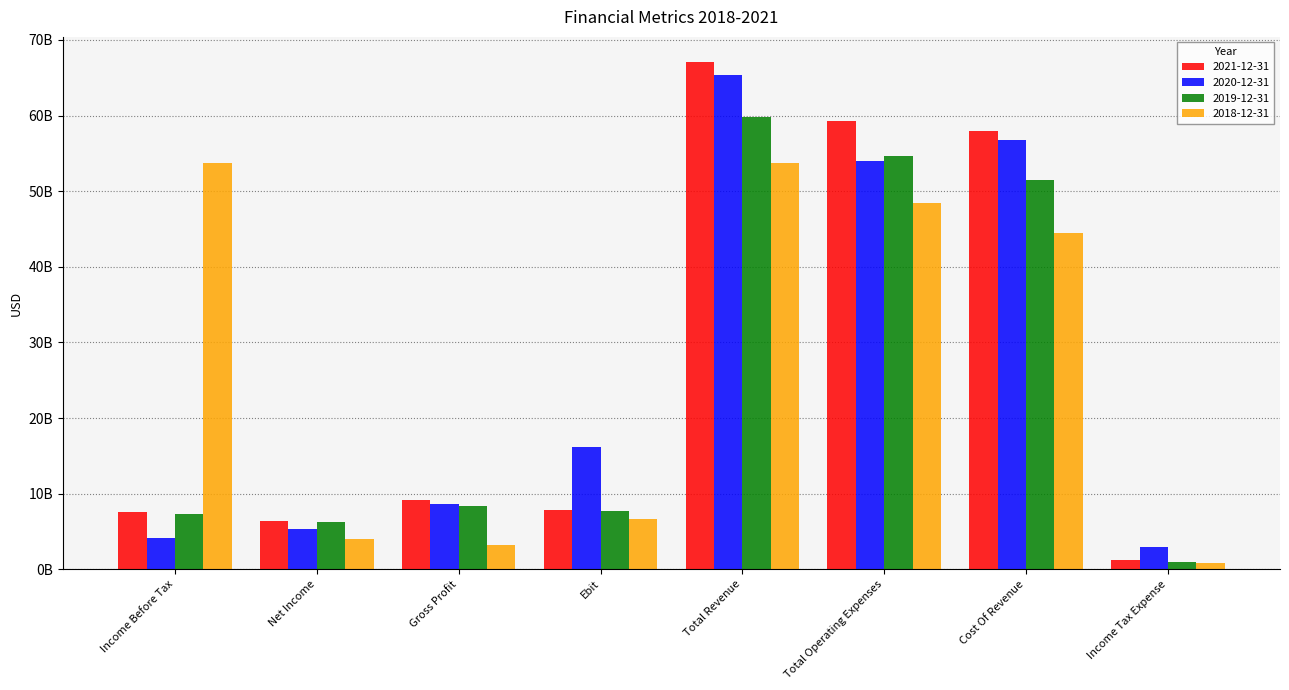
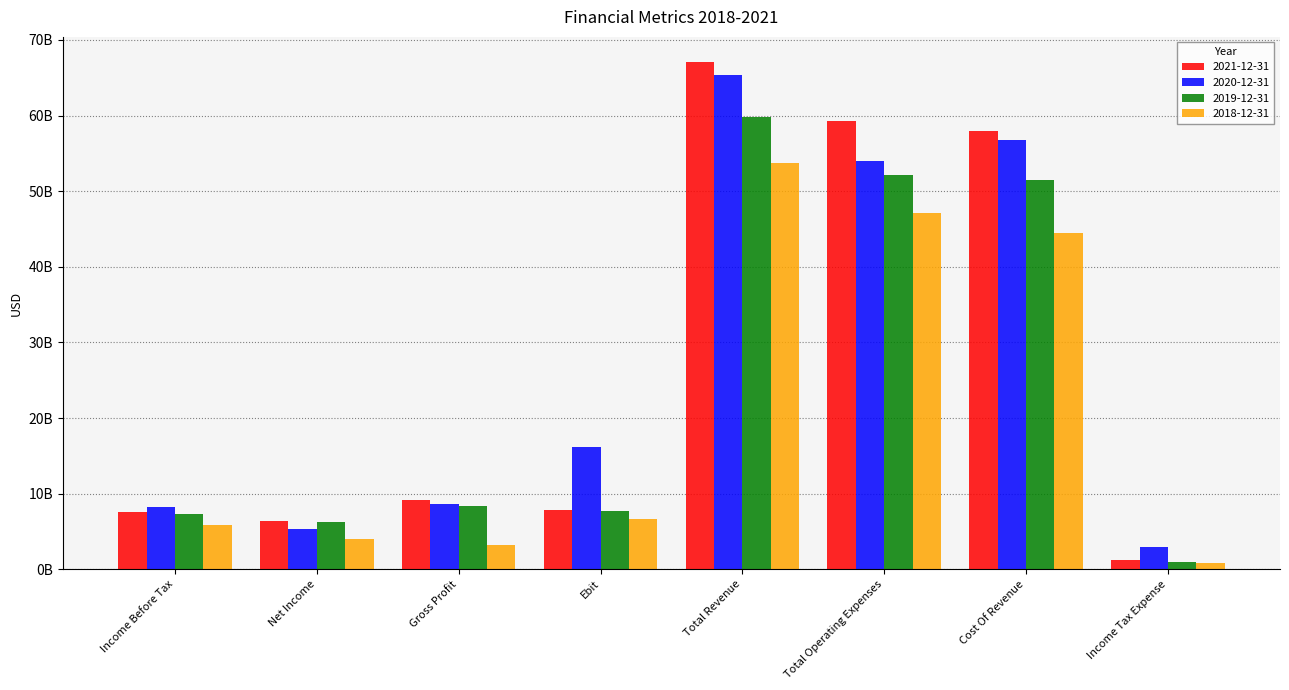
2020-12-31, Income Before Tax: 4000000000 -> 8000000000
2018-12-31, Income Before Tax: 54000000000 -> 6000000000
2019-12-31, Total Operating Expenses: 55000000000 -> 52000000000
2018-12-31, Total Operating Expenses: 48000000000 -> 47000000000
